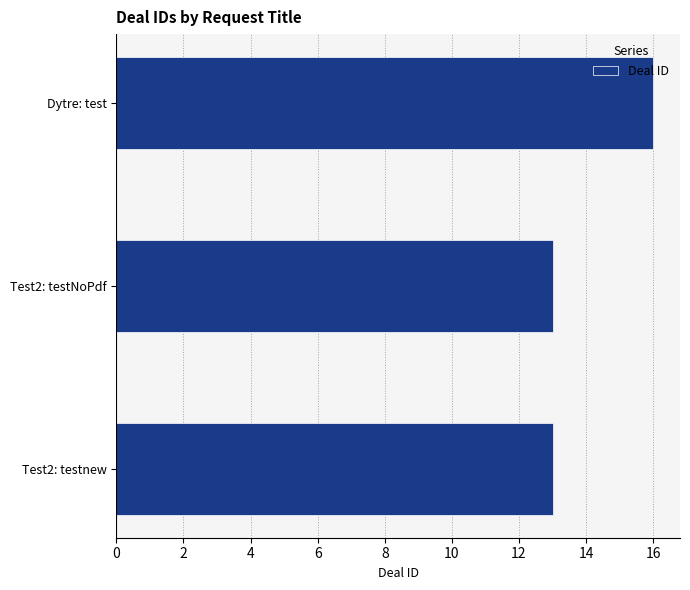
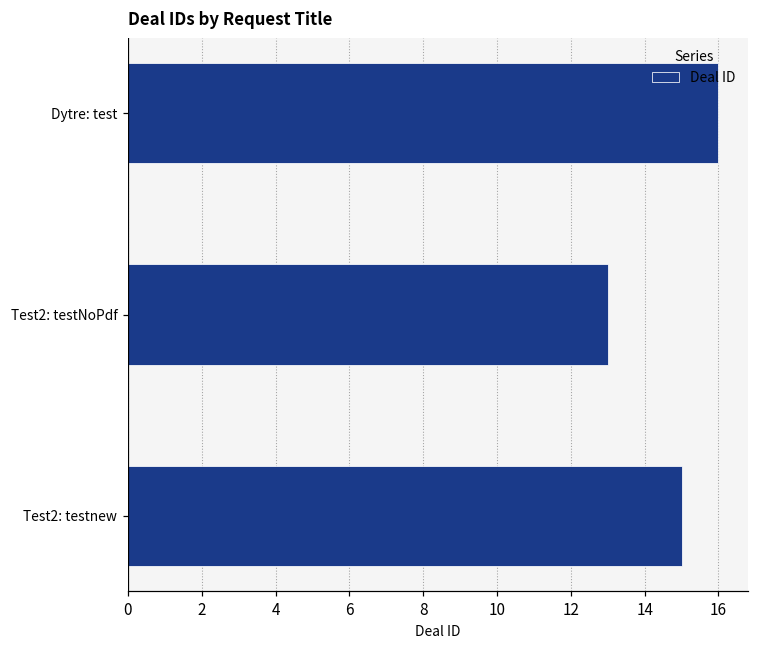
Test2: testnew: 13 -> 15
